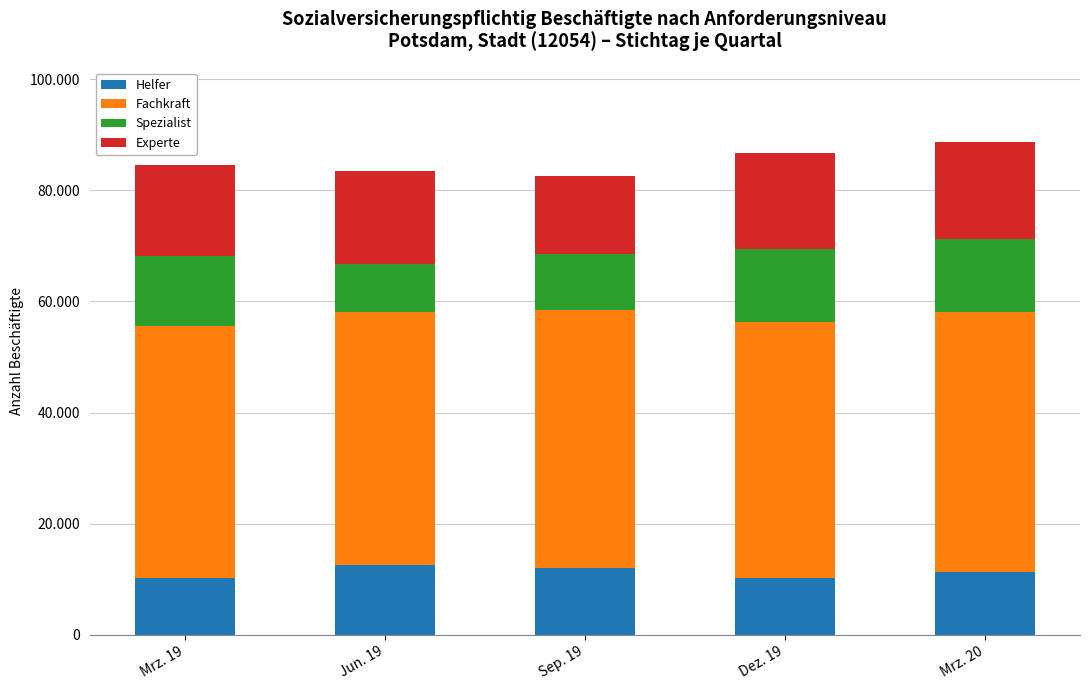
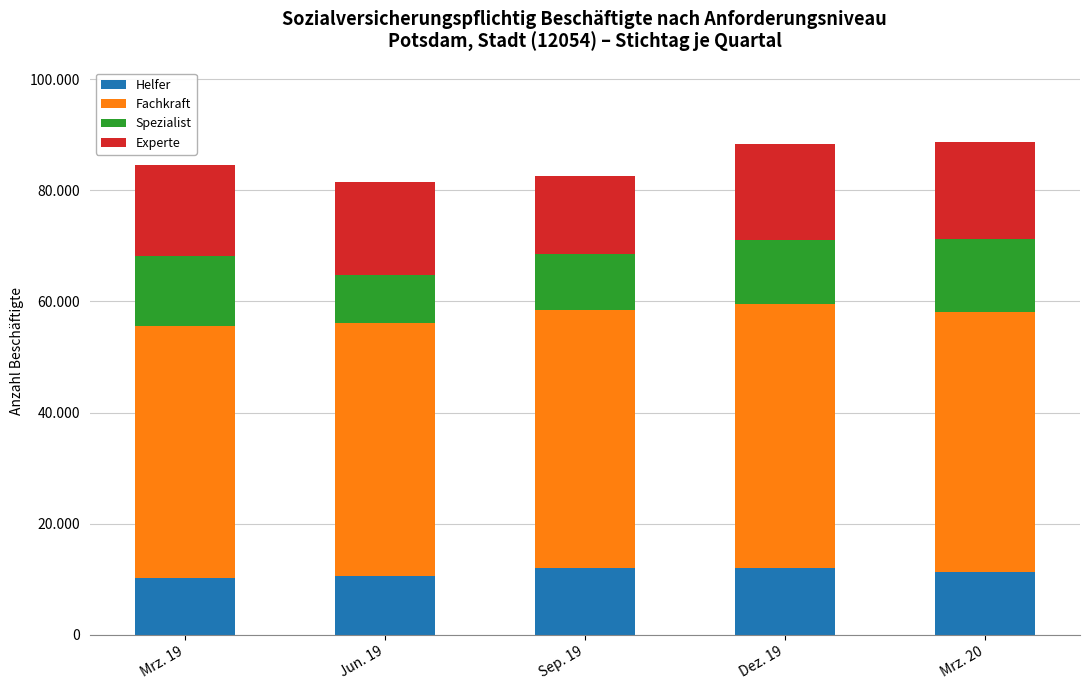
Helfer, Jun. 19: 12 -> 11
Helfer, Dez. 19: 10 -> 12
Fachkraft, Dez. 19: 46 -> 48
Spezialist, Dez. 19: 13 -> 12
